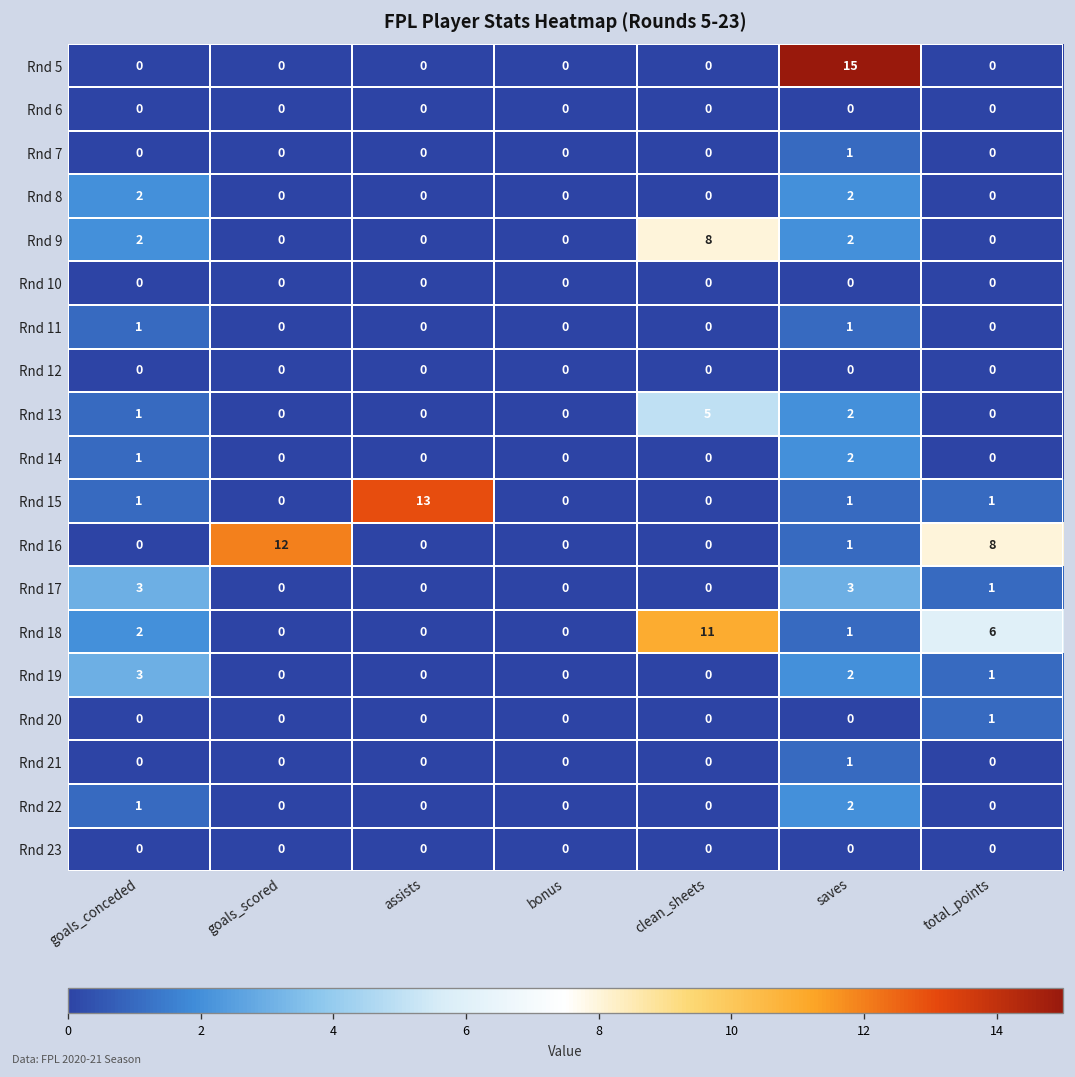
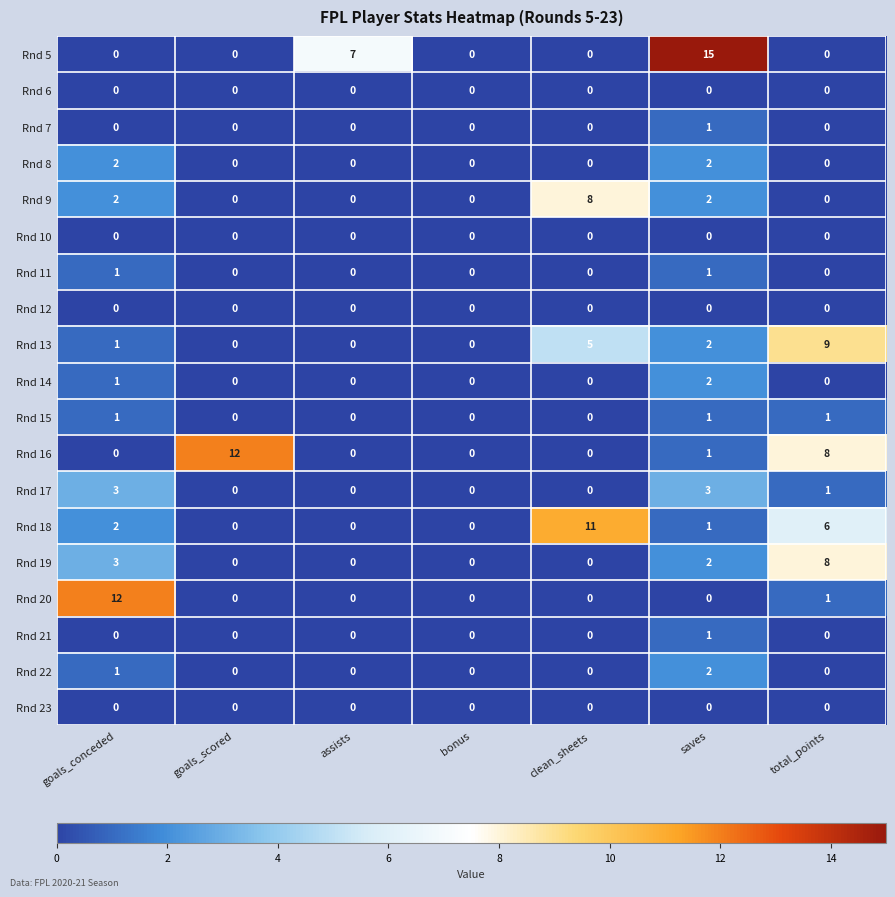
Rnd 5, assists: 0 -> 7
Rnd 13, total_points: 0 -> 9
Rnd 15, assists: 13 -> 0
Rnd 19, total_points: 1 -> 8
Rnd 20, goals_conceded: 0 -> 12
